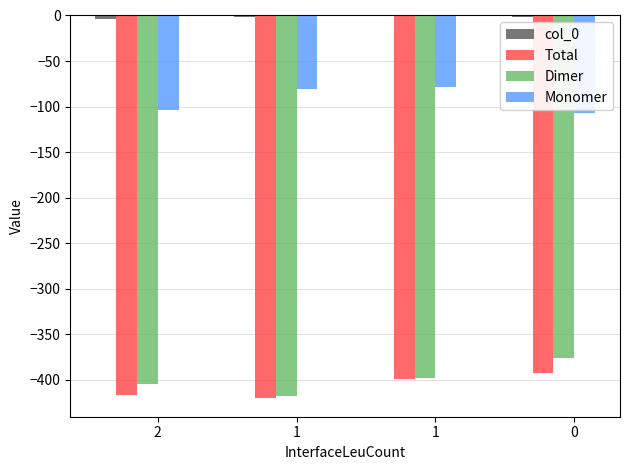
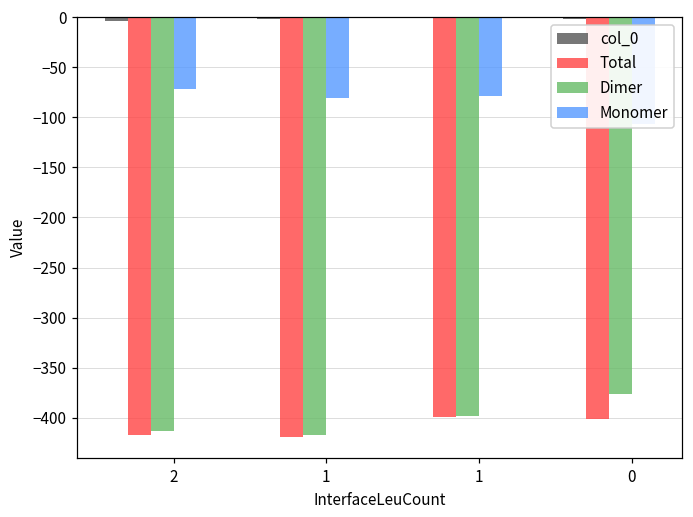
Dimer, 2: -400 -> -410
Monomer, 2: -100 -> -70
Total, 0: -390 -> -400
